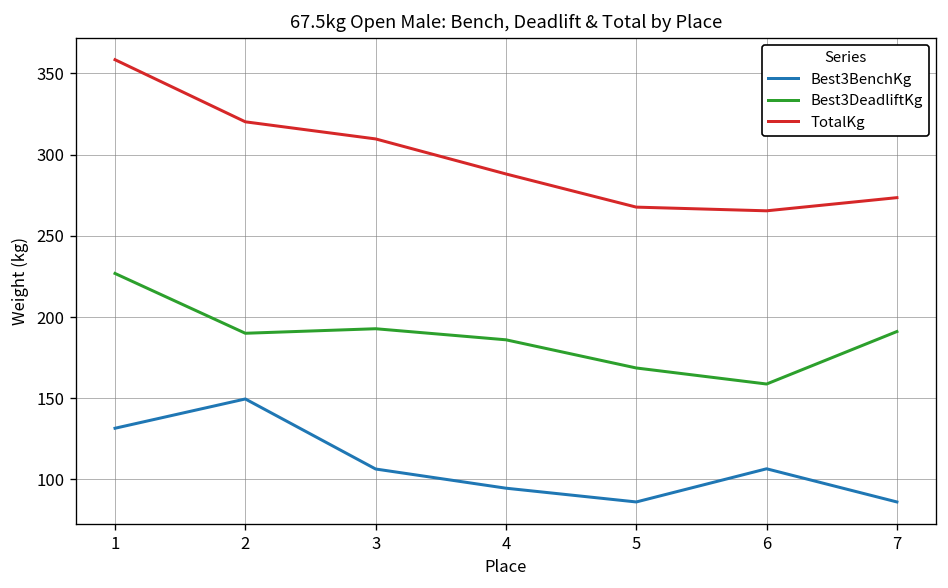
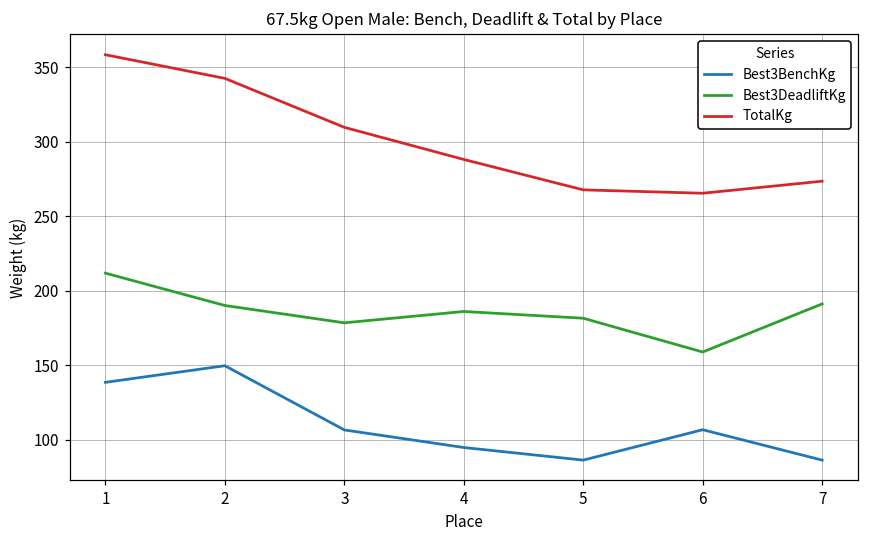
Best3BenchKg, 1: 132 -> 138
Best3DeadliftKg, 1: 227 -> 212
TotalKg, 2: 320 -> 342
Best3DeadliftKg, 3: 193 -> 178
Best3DeadliftKg, 5: 169 -> 181
